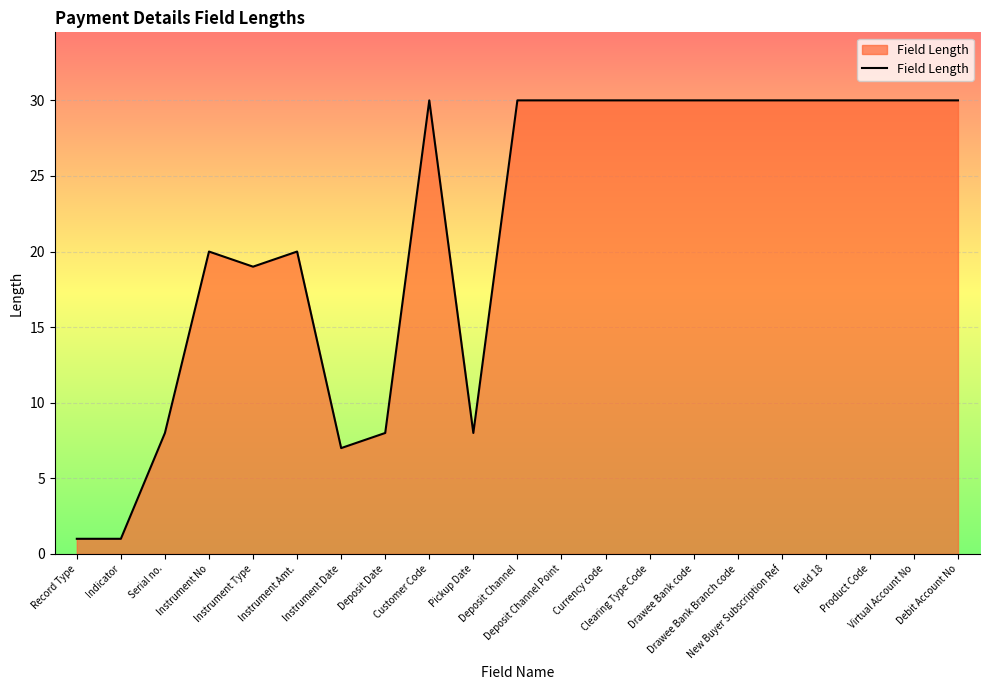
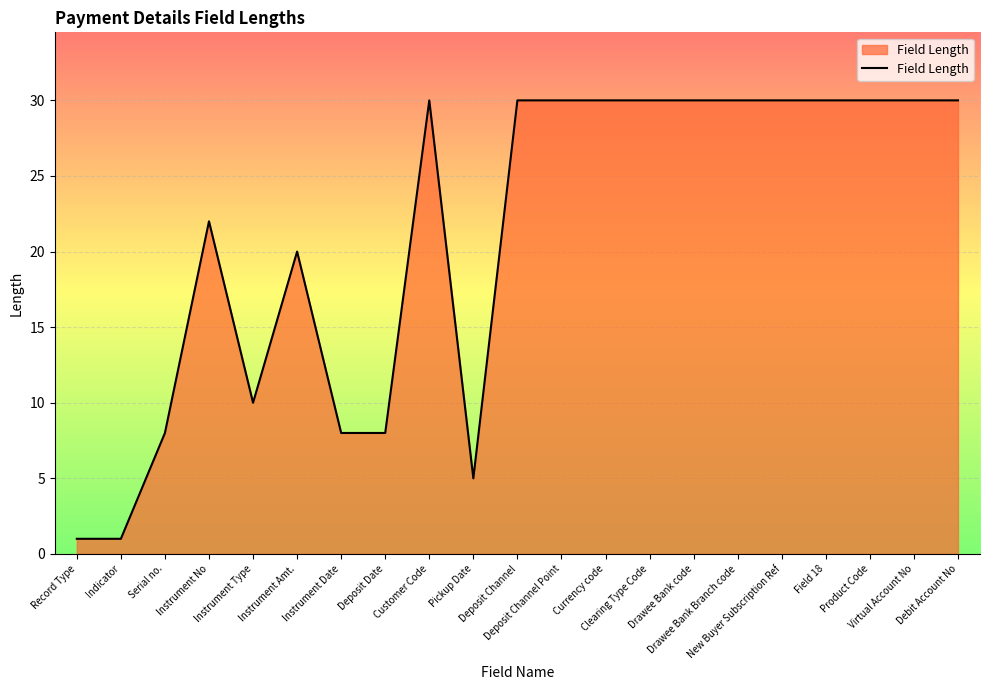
Instrument No: 20 -> 22
Instrument Type: 19 -> 10
Instrument Date: 7 -> 8
Pickup Date: 8 -> 5
